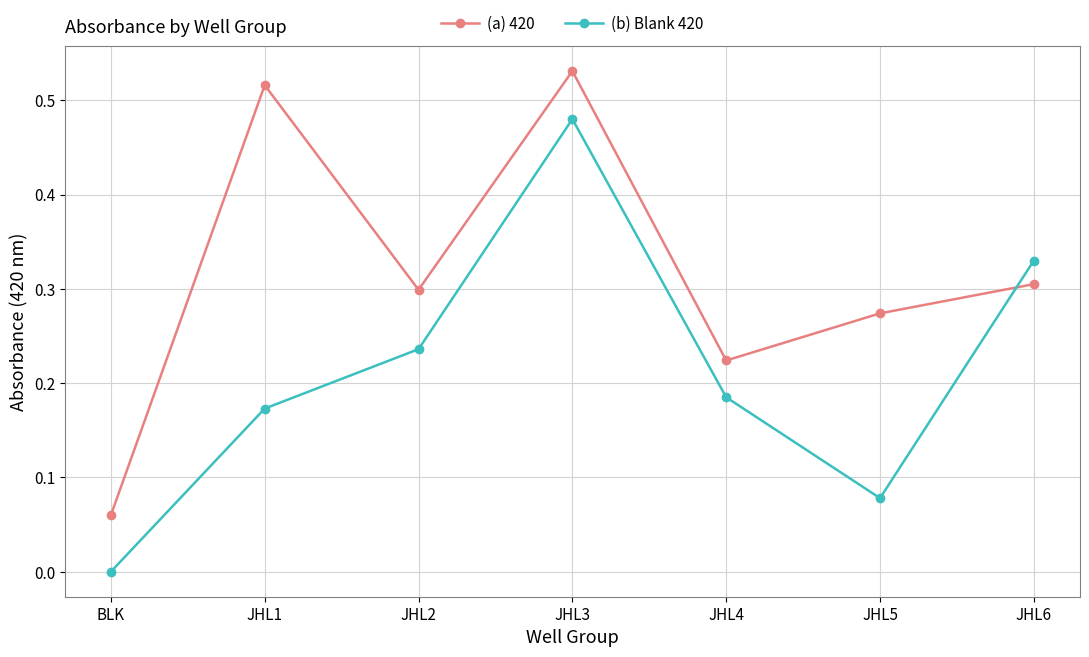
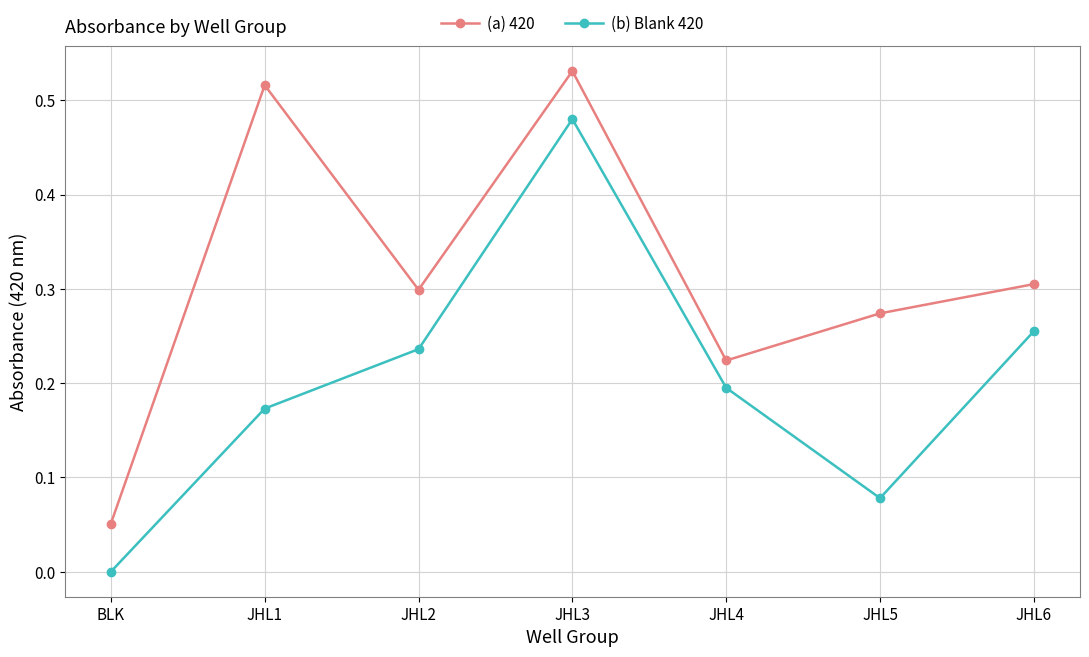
(a) 420, BLK: 0.06 -> 0.05
(b) Blank 420, JHL4: 0.19 -> 0.20
(b) Blank 420, JHL6: 0.33 -> 0.26
